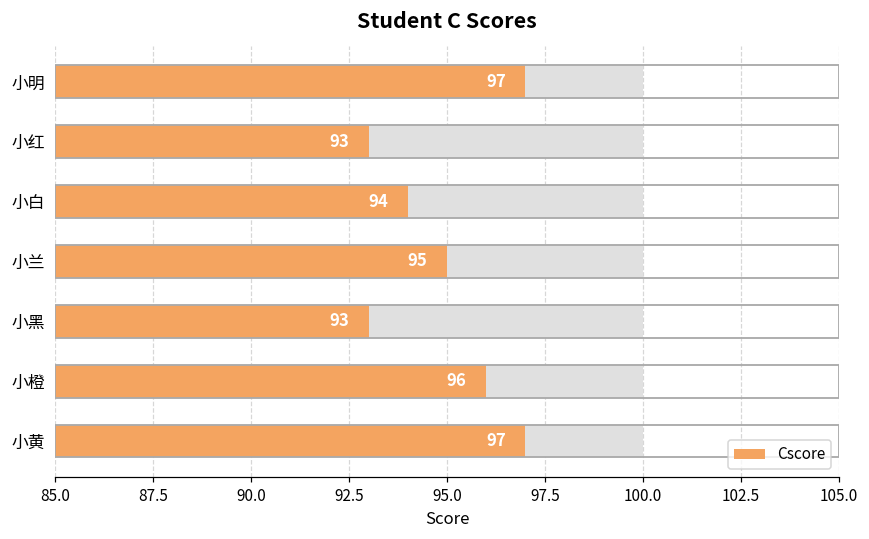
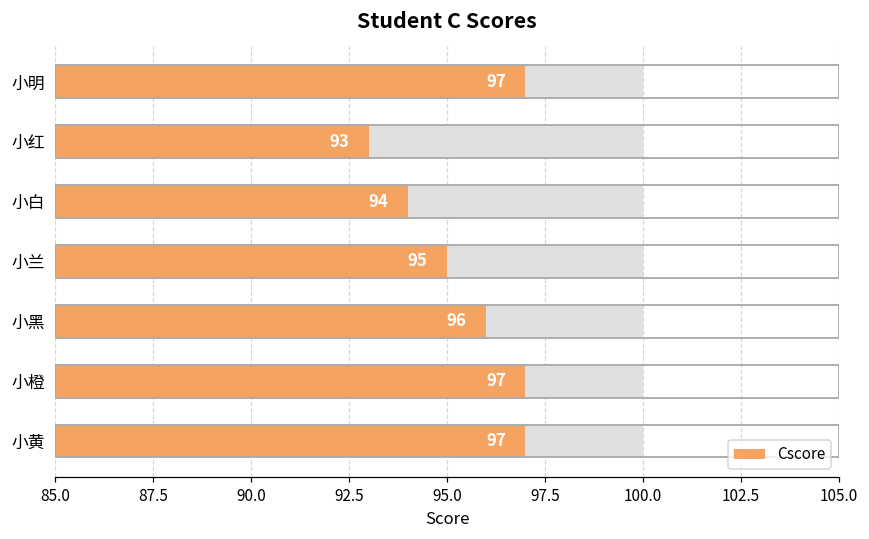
Cscore, 小黑: 93 -> 96
Cscore, 小橙: 96 -> 97
